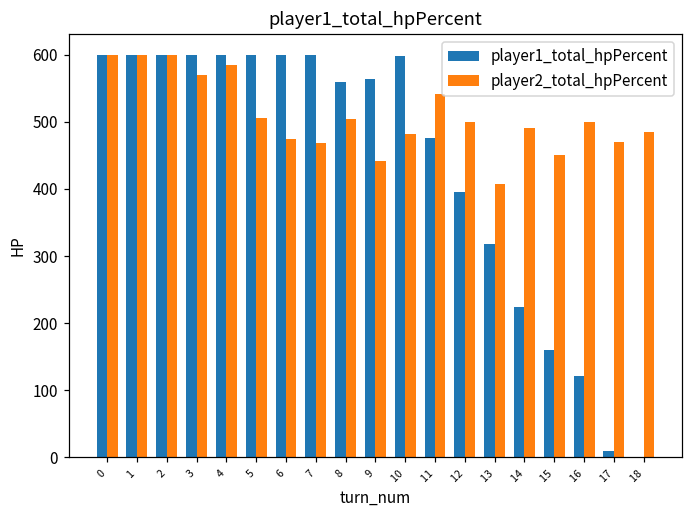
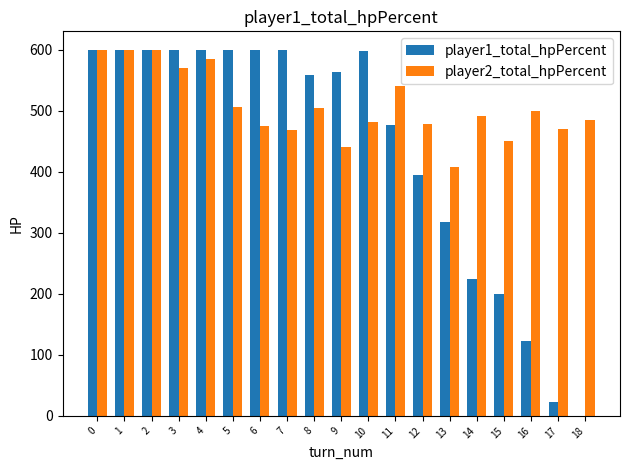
player2_total_hpPercent, 12: 500 -> 480
player1_total_hpPercent, 15: 160 -> 200
player1_total_hpPercent, 17: 10 -> 20
